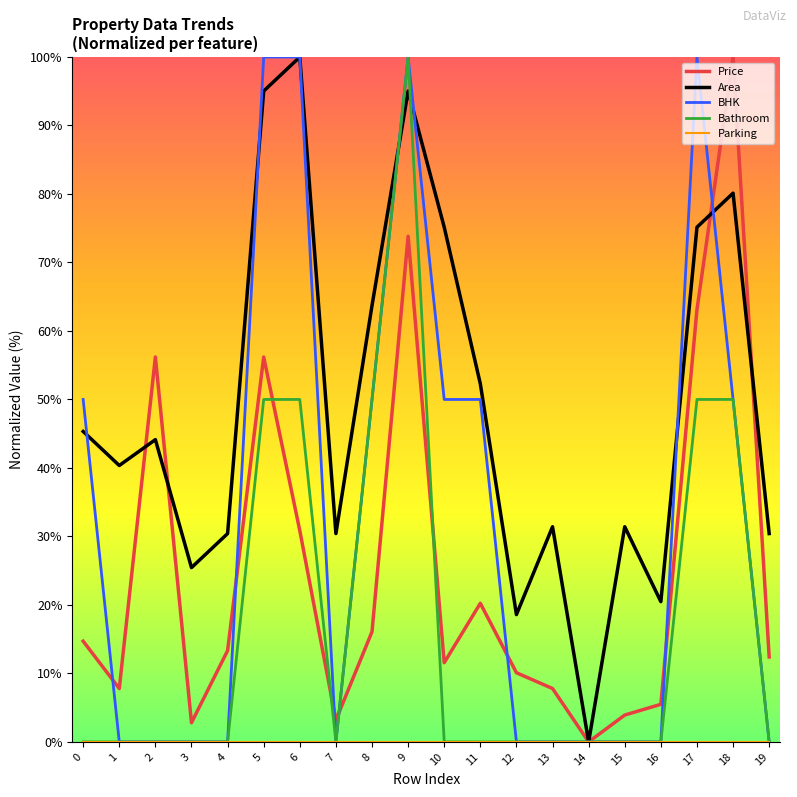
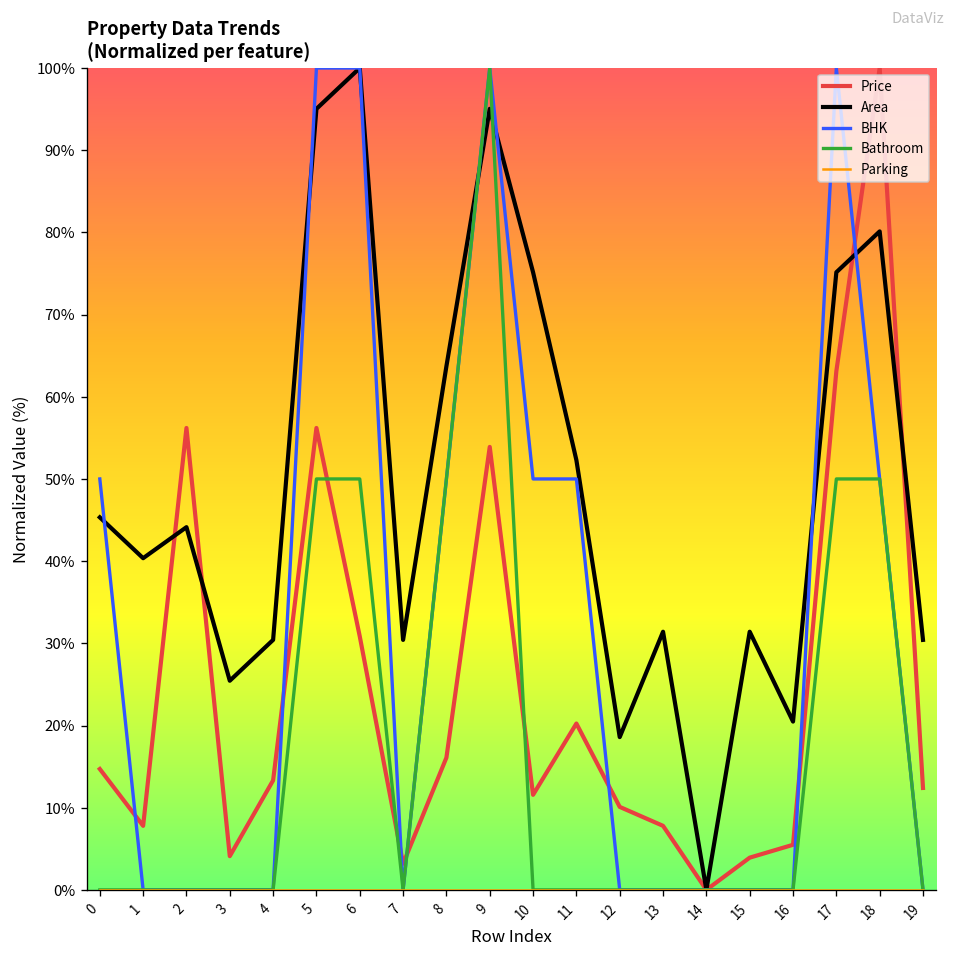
Price, 3: 3% -> 4%
Price, 9: 74% -> 54%
